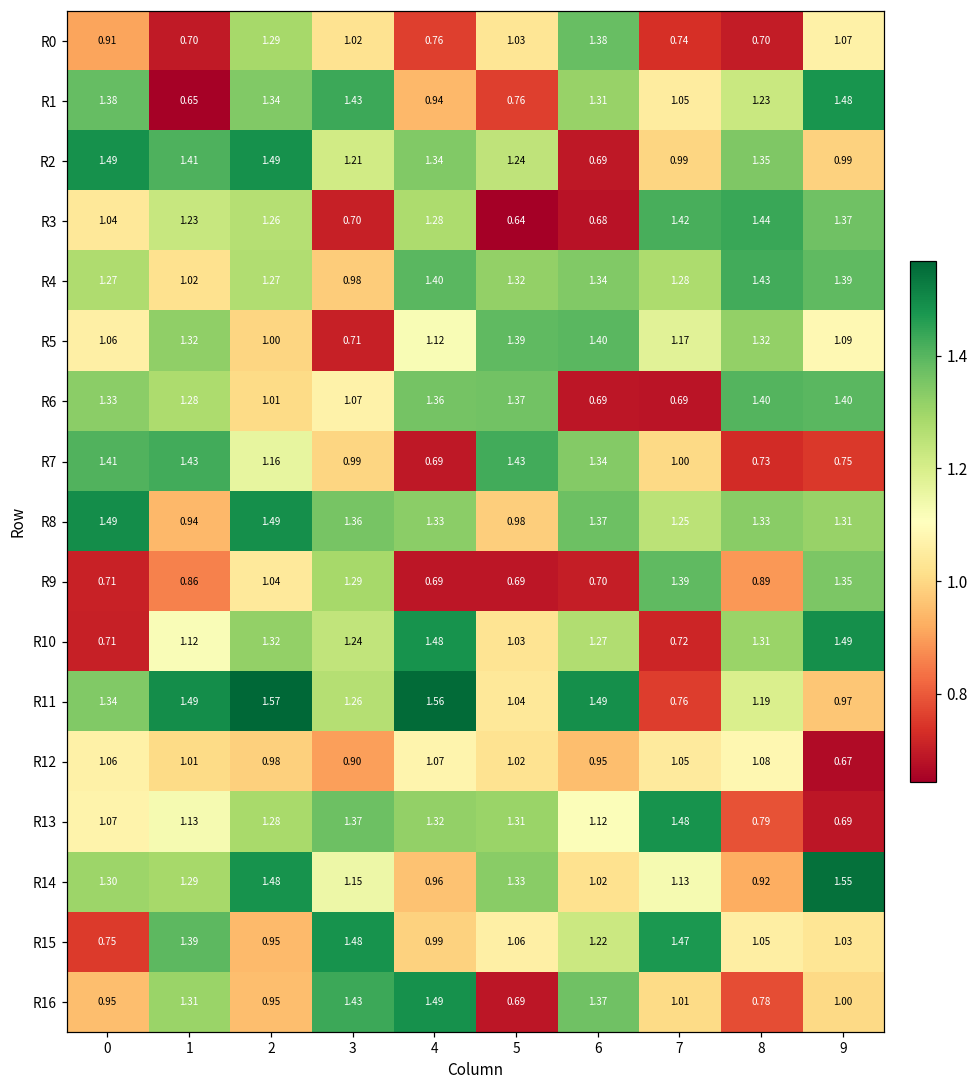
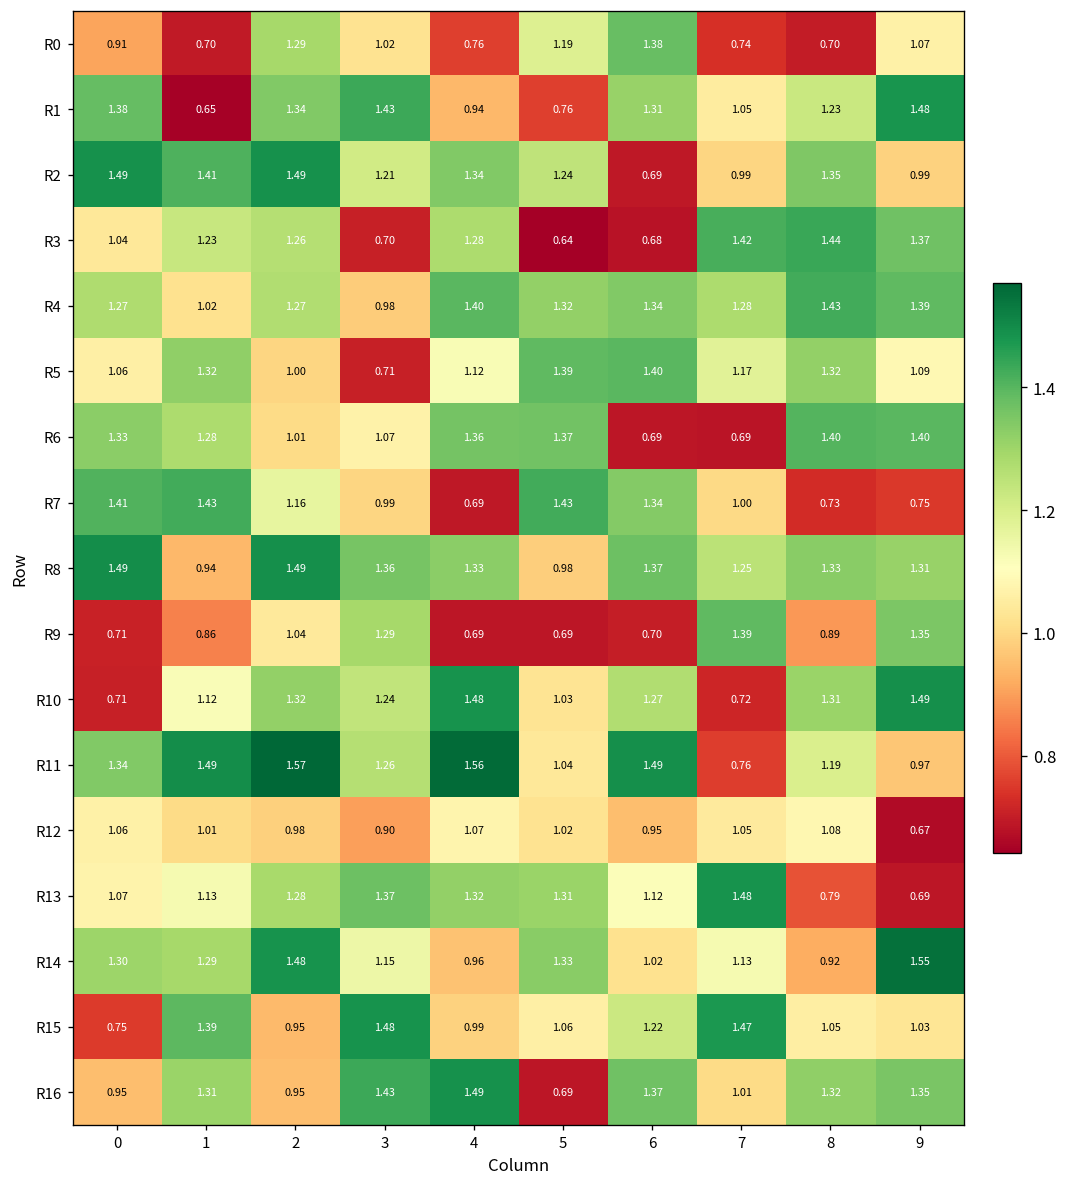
R0, 5: 1.03 -> 1.19
R16, 8: 0.78 -> 1.32
R16, 9: 1.00 -> 1.35
